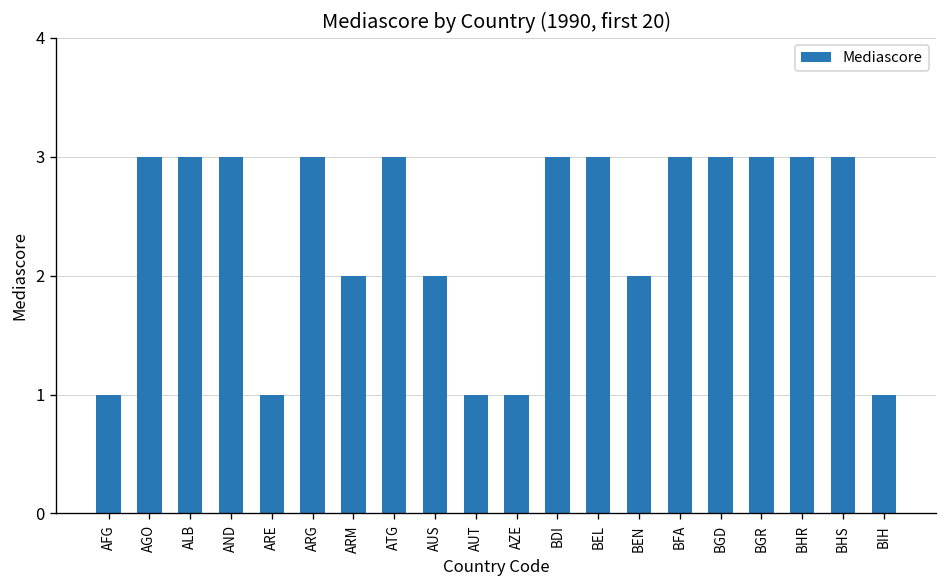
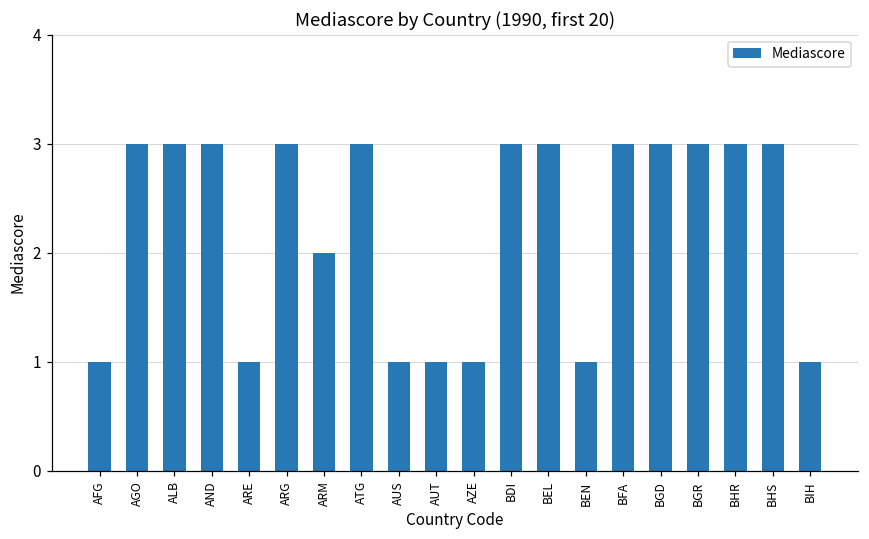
AUS: 2 -> 1
BEN: 2 -> 1
